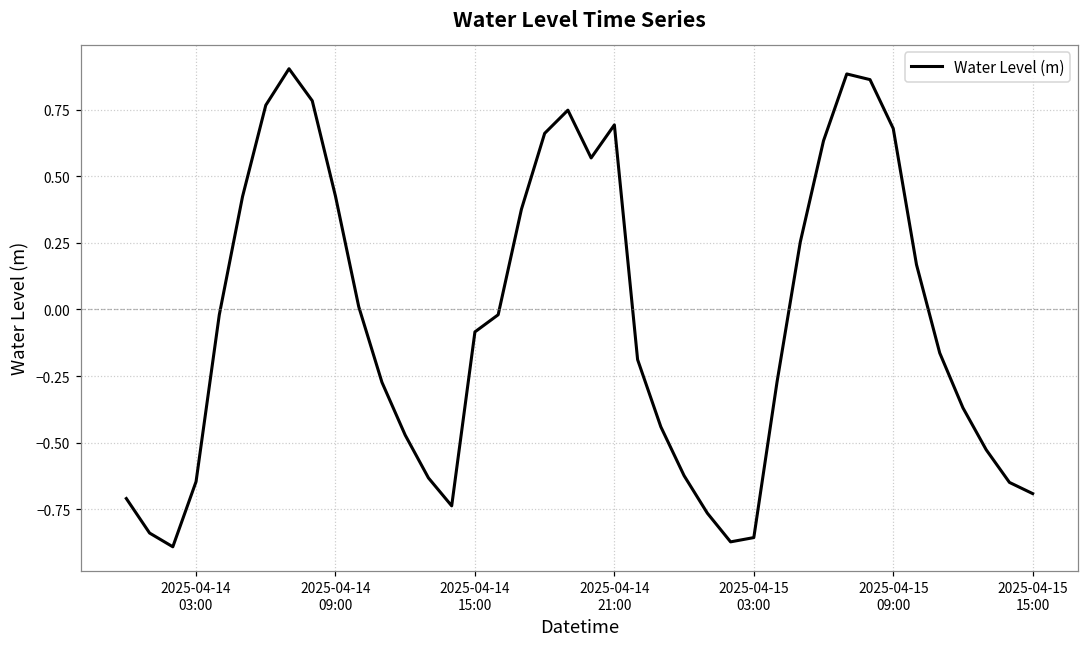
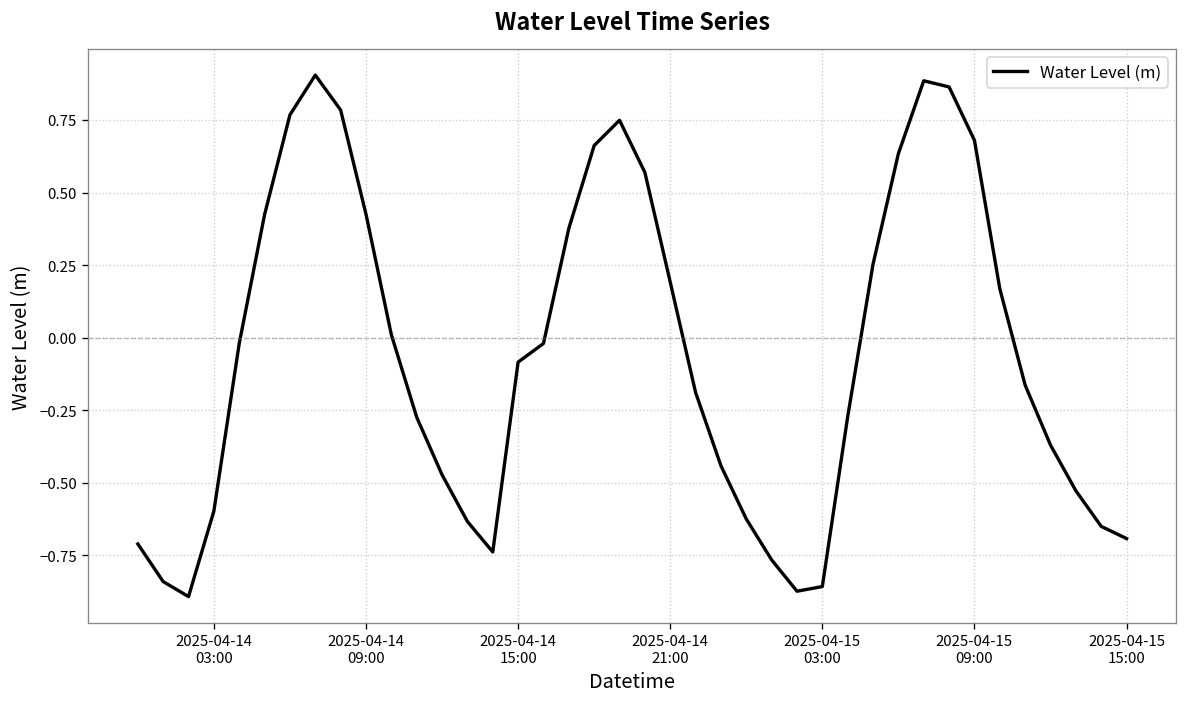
2025-04-14 03:00: -0.65 -> -0.60
2025-04-14 21:00: 0.69 -> 0.19
